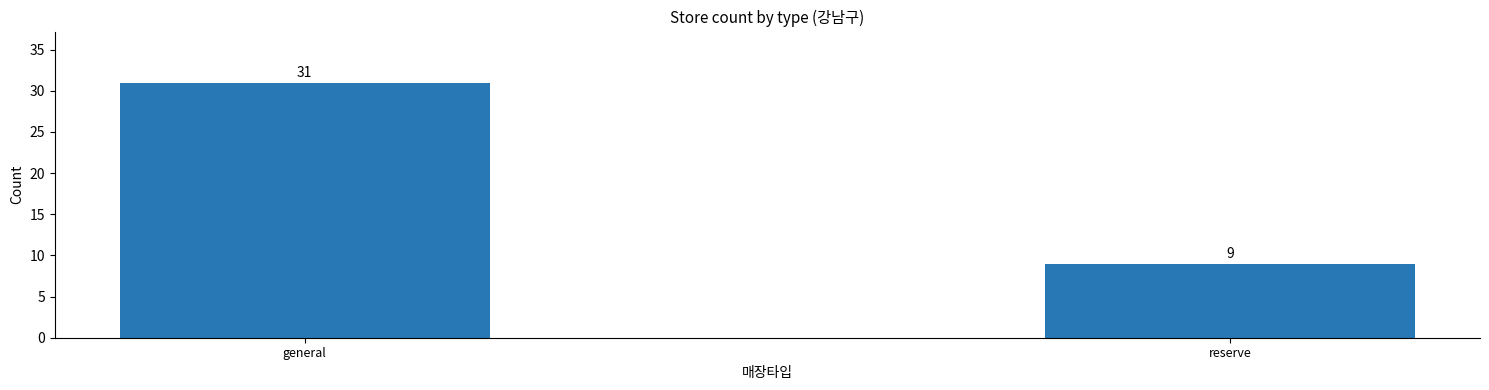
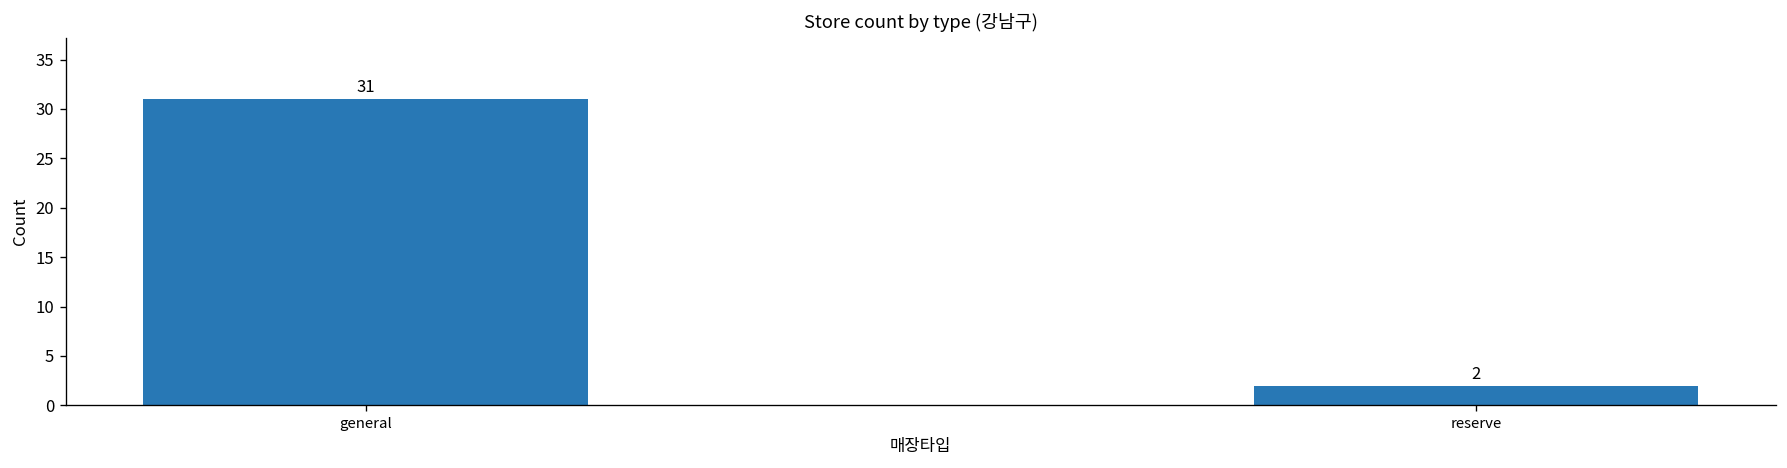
reserve: 9 -> 2
